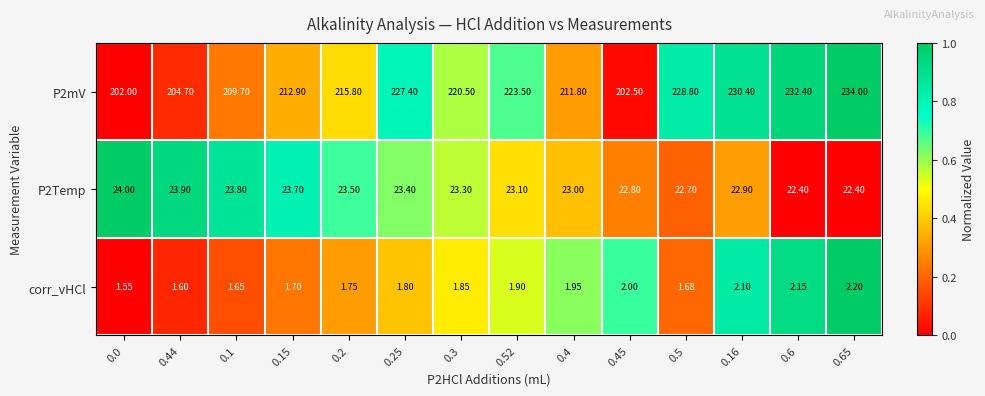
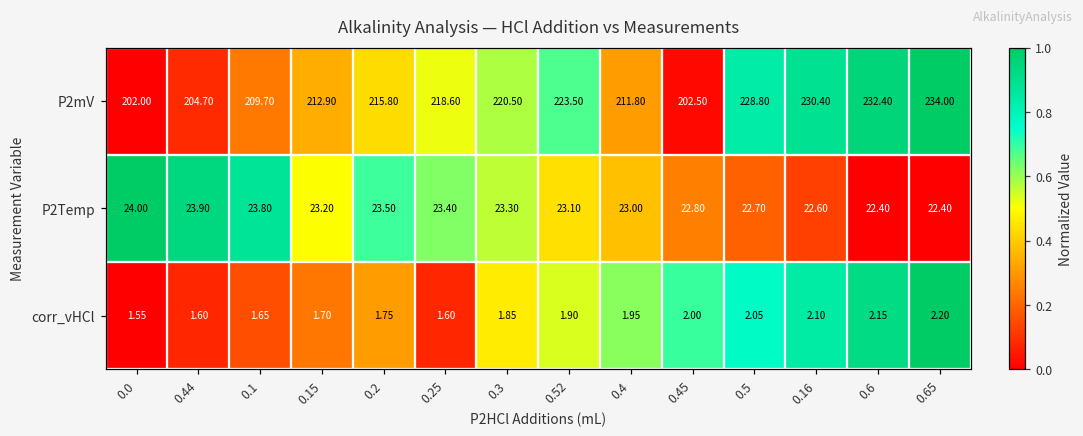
P2mV, 0.25: 227.40 -> 218.60
P2Temp, 0.15: 23.70 -> 23.20
P2Temp, 0.16: 22.90 -> 22.60
corr_vHCl, 0.25: 1.80 -> 1.60
corr_vHCl, 0.5: 1.68 -> 2.05
